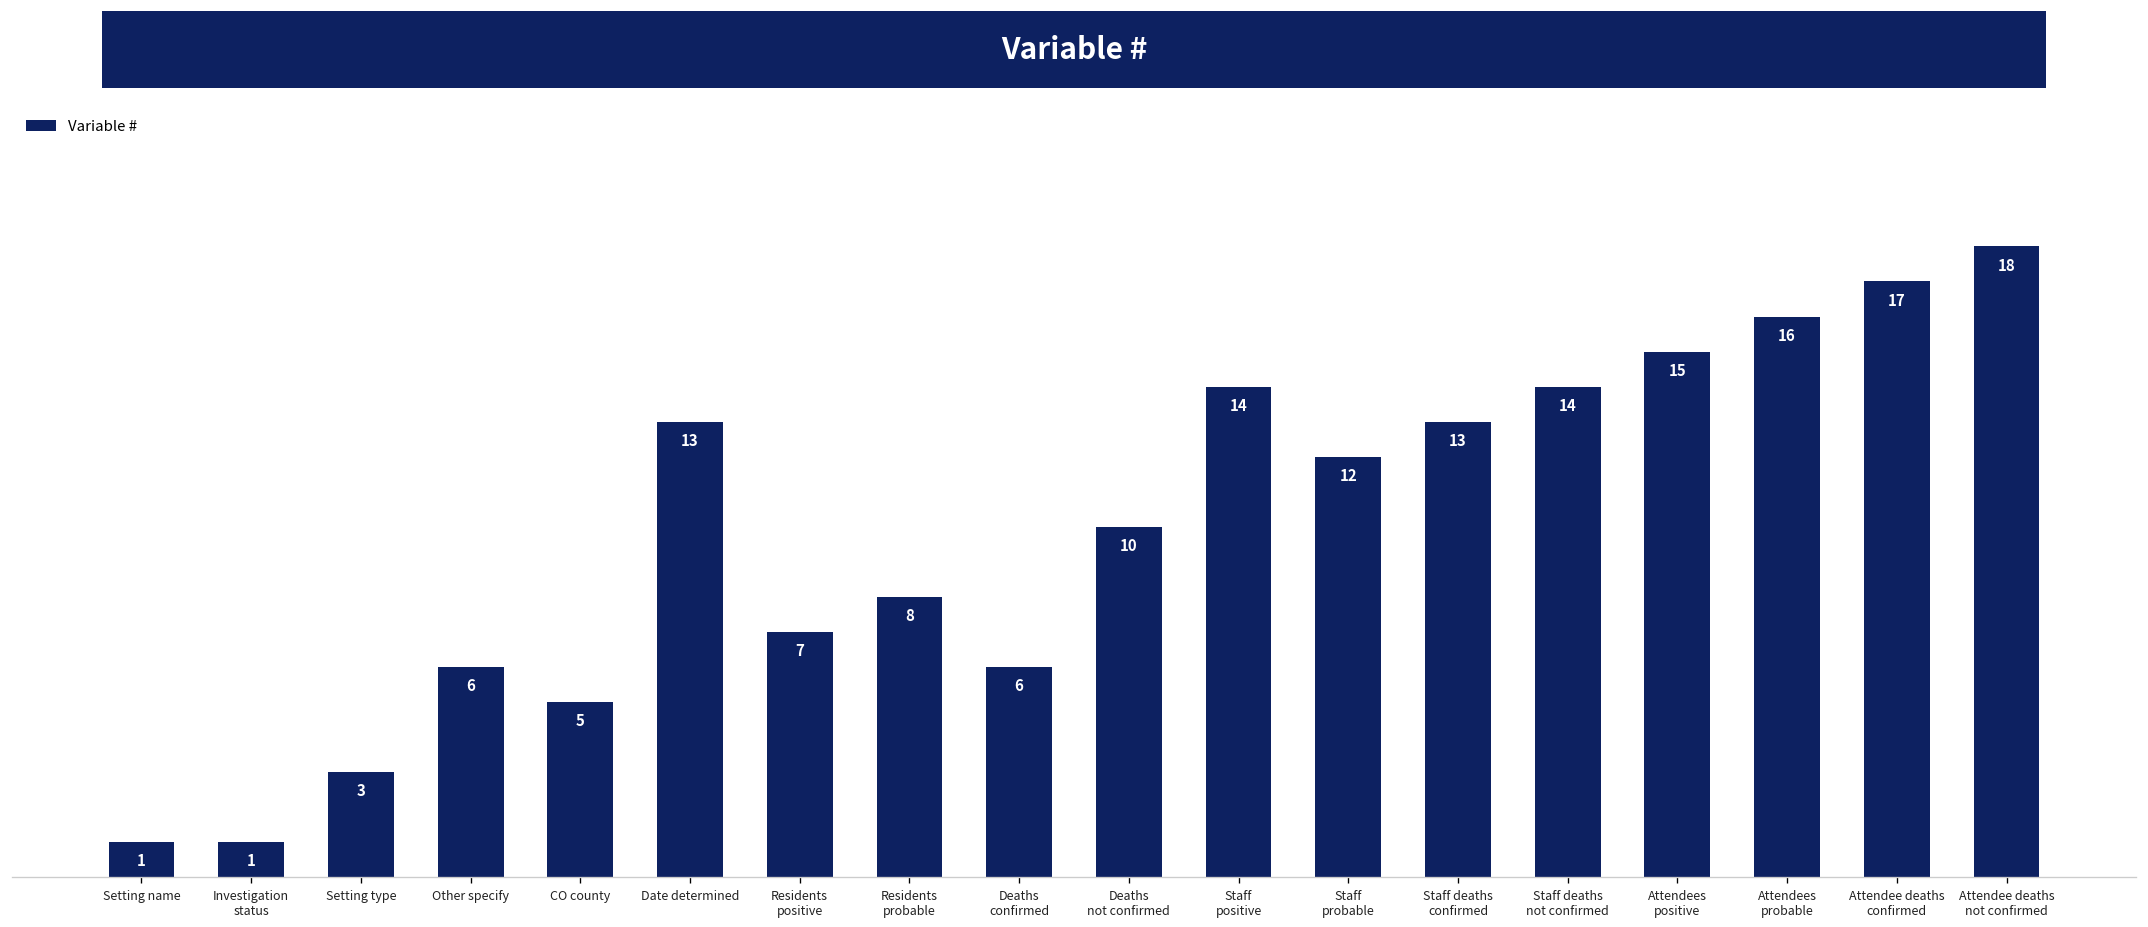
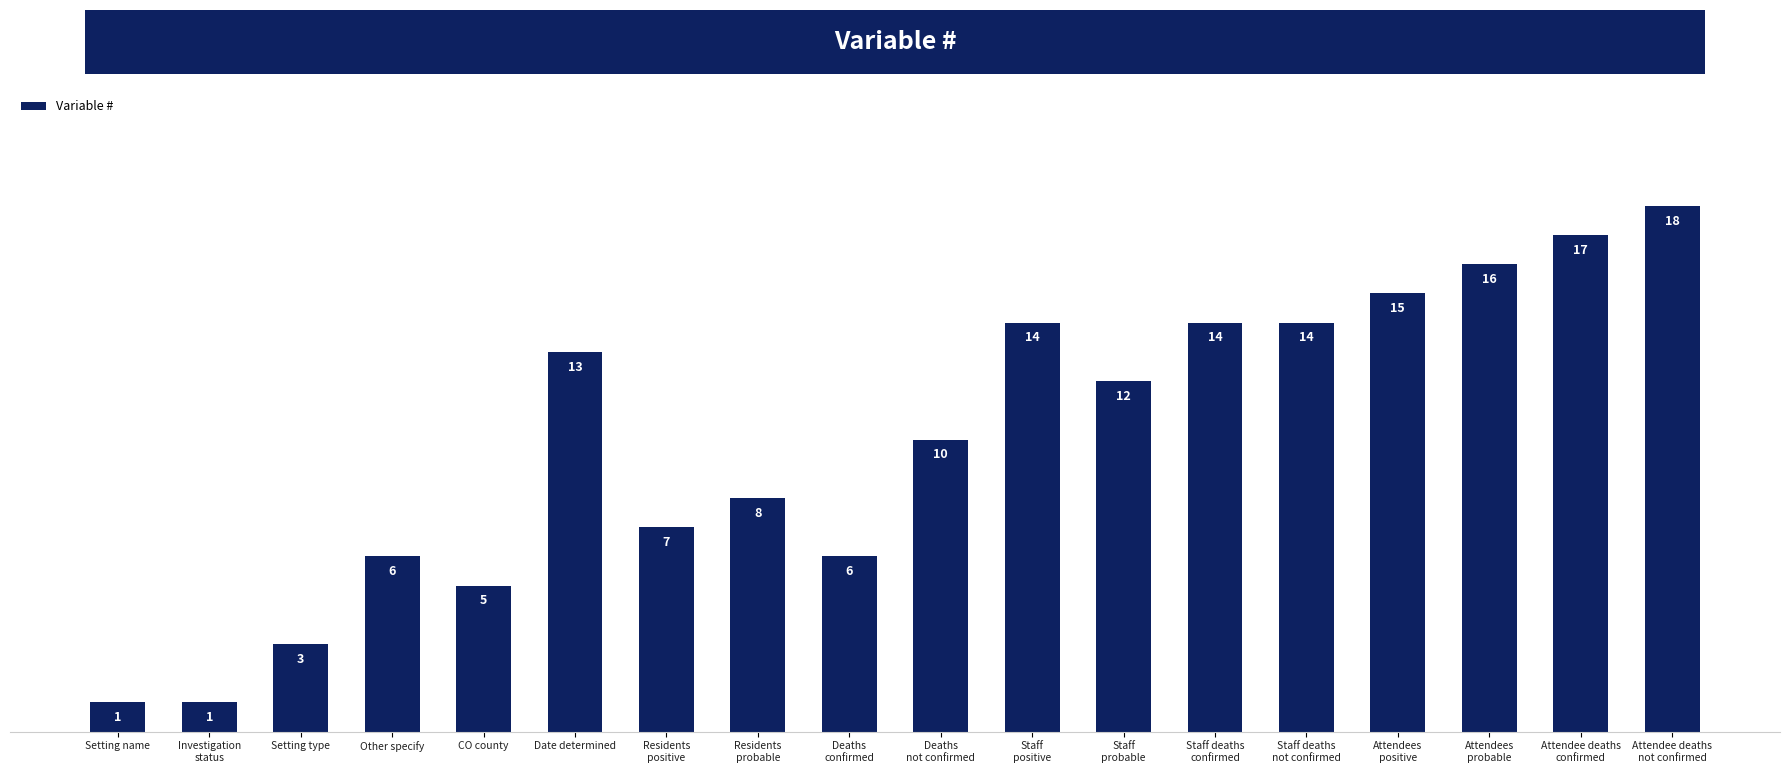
Staff deaths confirmed: 13 -> 14
